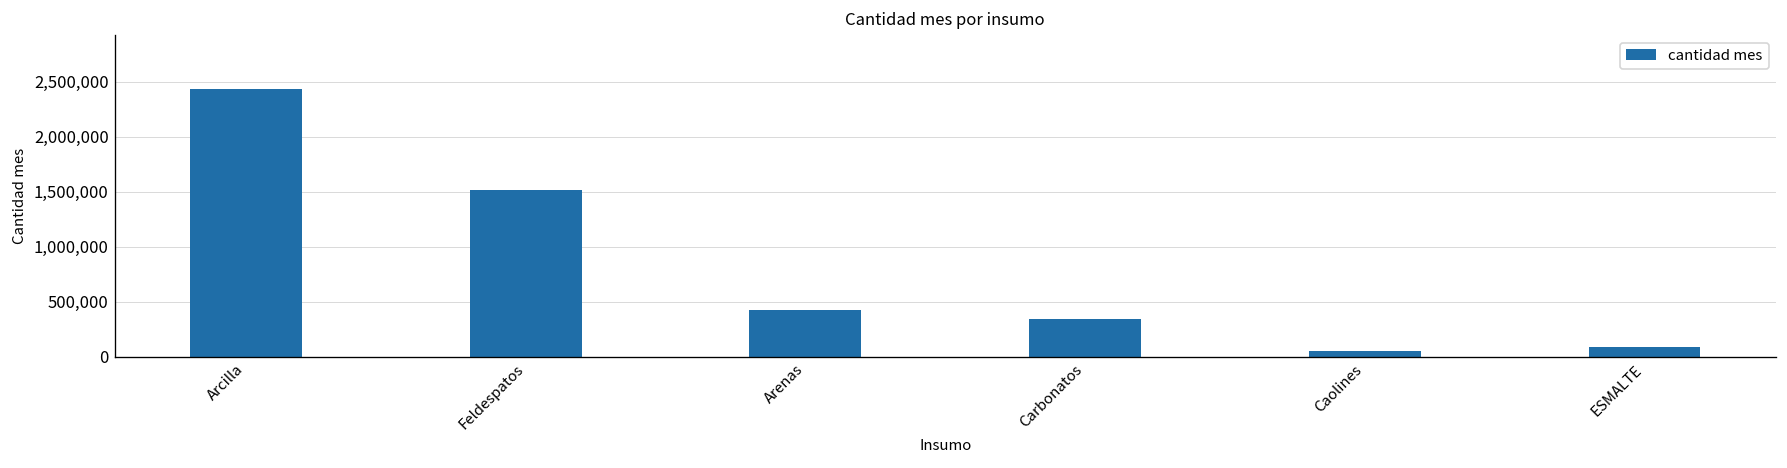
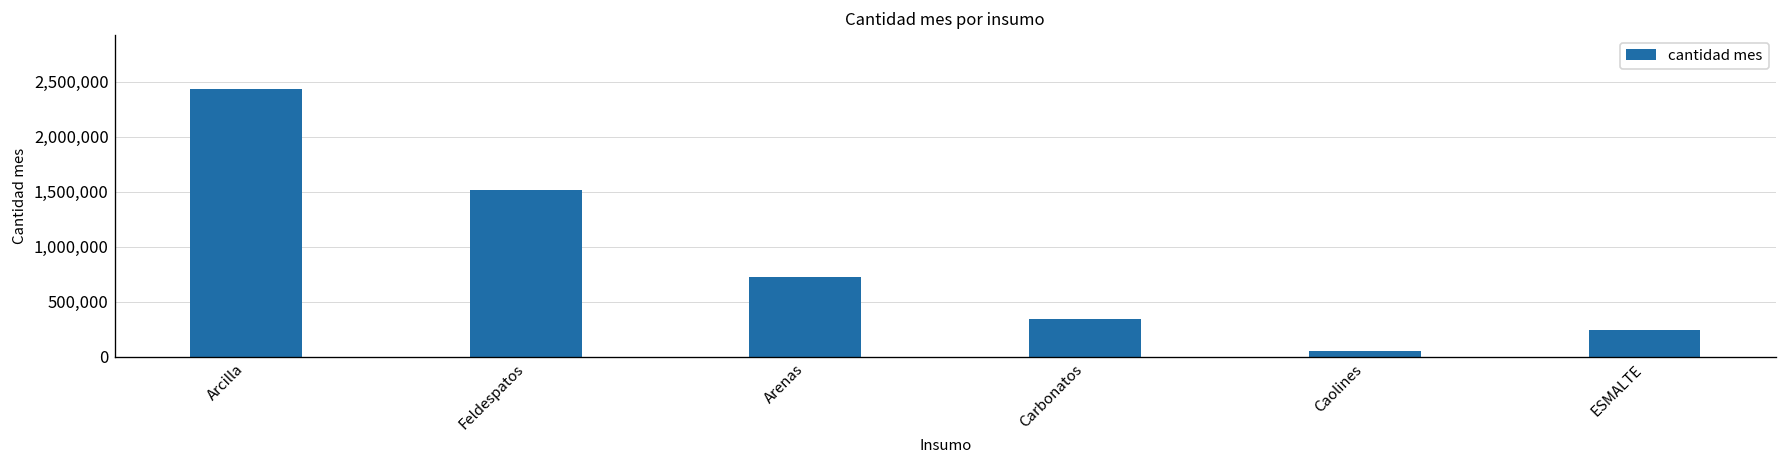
Arenas: 400,000 -> 700,000
ESMALTE: 100,000 -> 200,000
